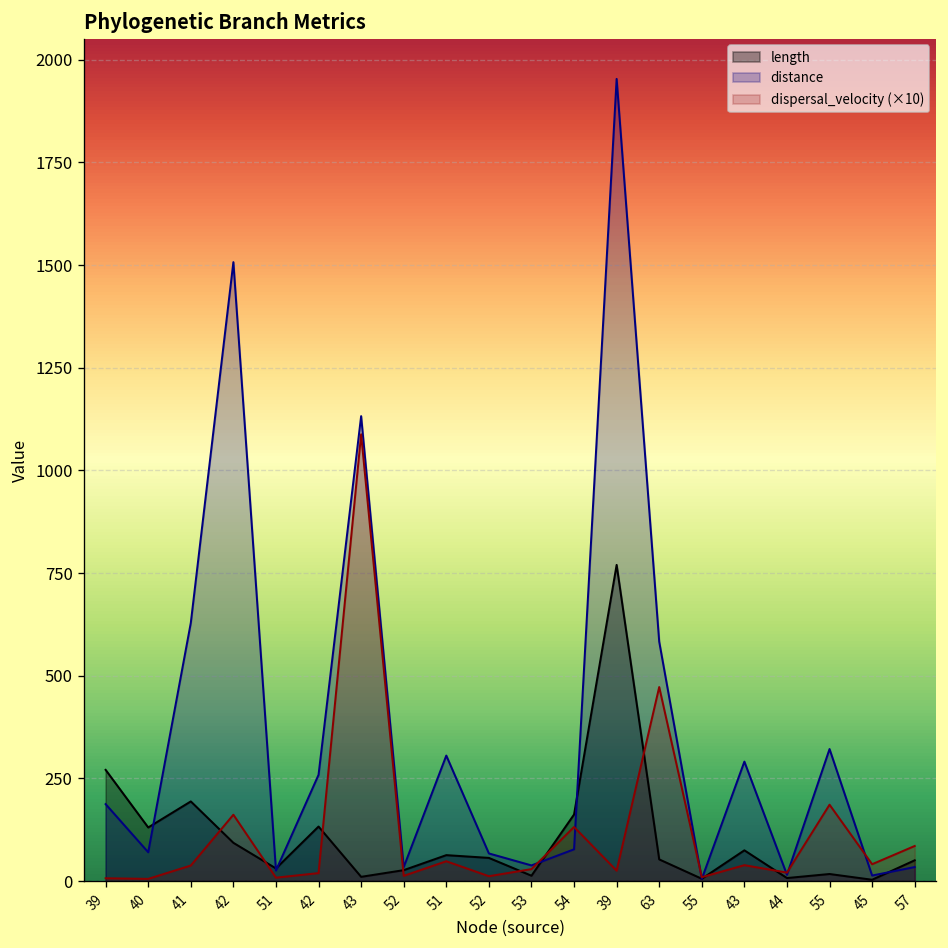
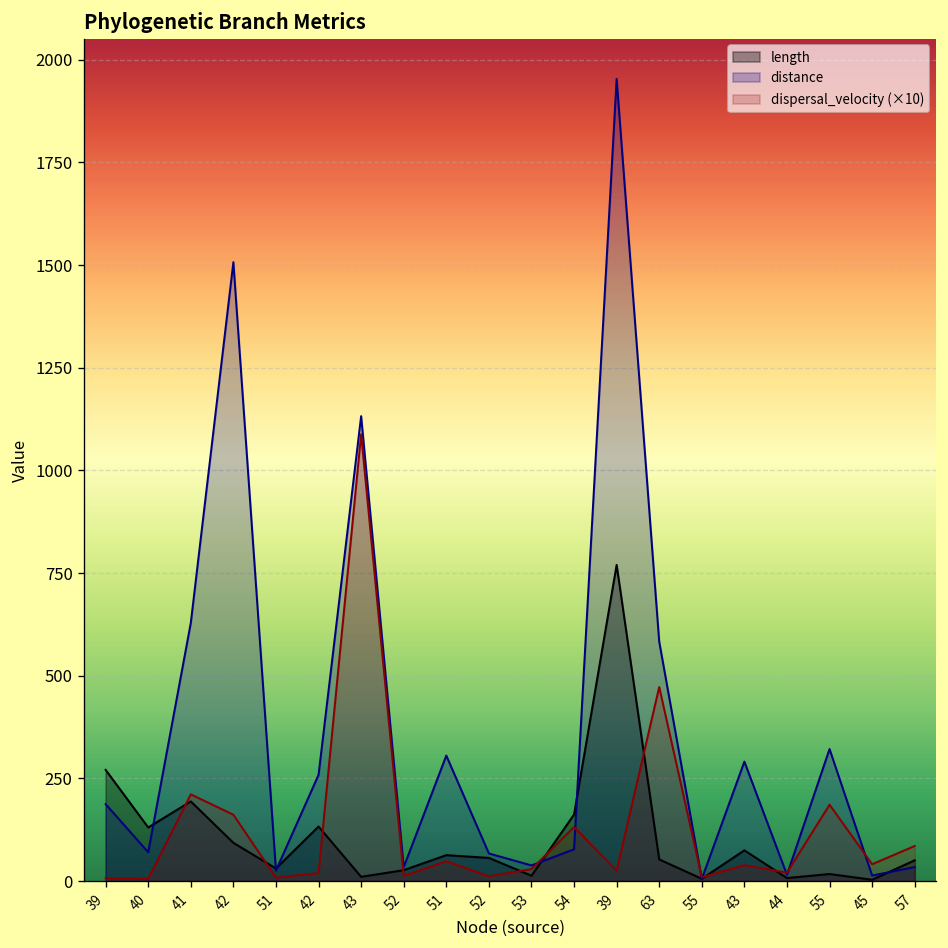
dispersal_velocity (×10), 41: 40 -> 210
